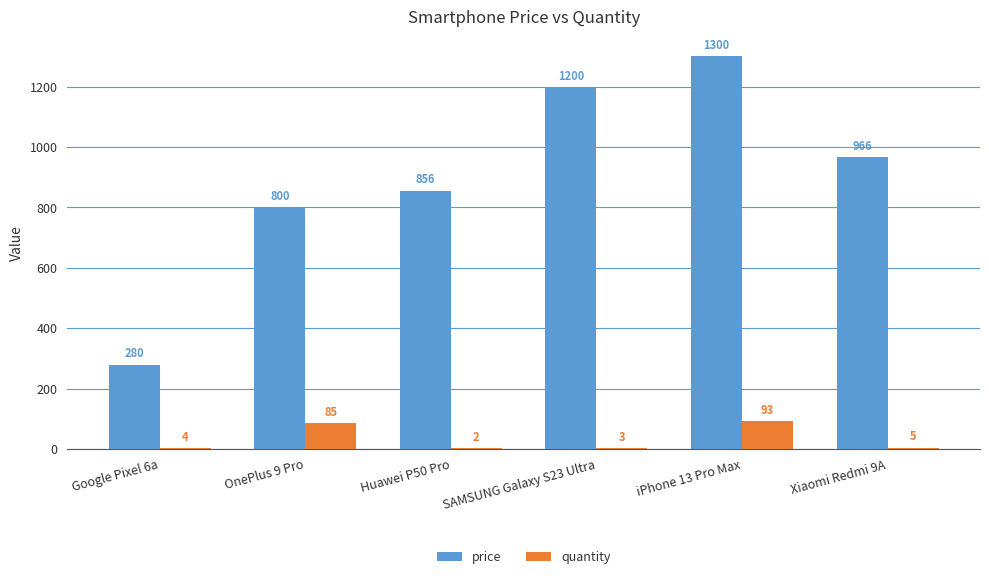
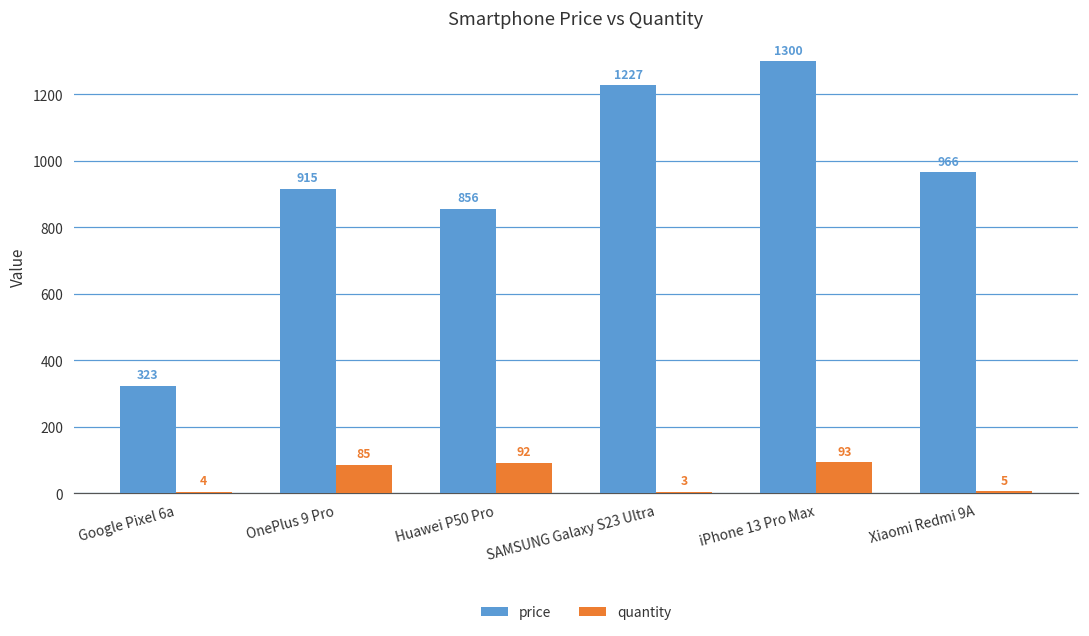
price, Google Pixel 6a: 280 -> 323
price, OnePlus 9 Pro: 800 -> 915
quantity, Huawei P50 Pro: 2 -> 92
price, SAMSUNG Galaxy S23 Ultra: 1200 -> 1227
